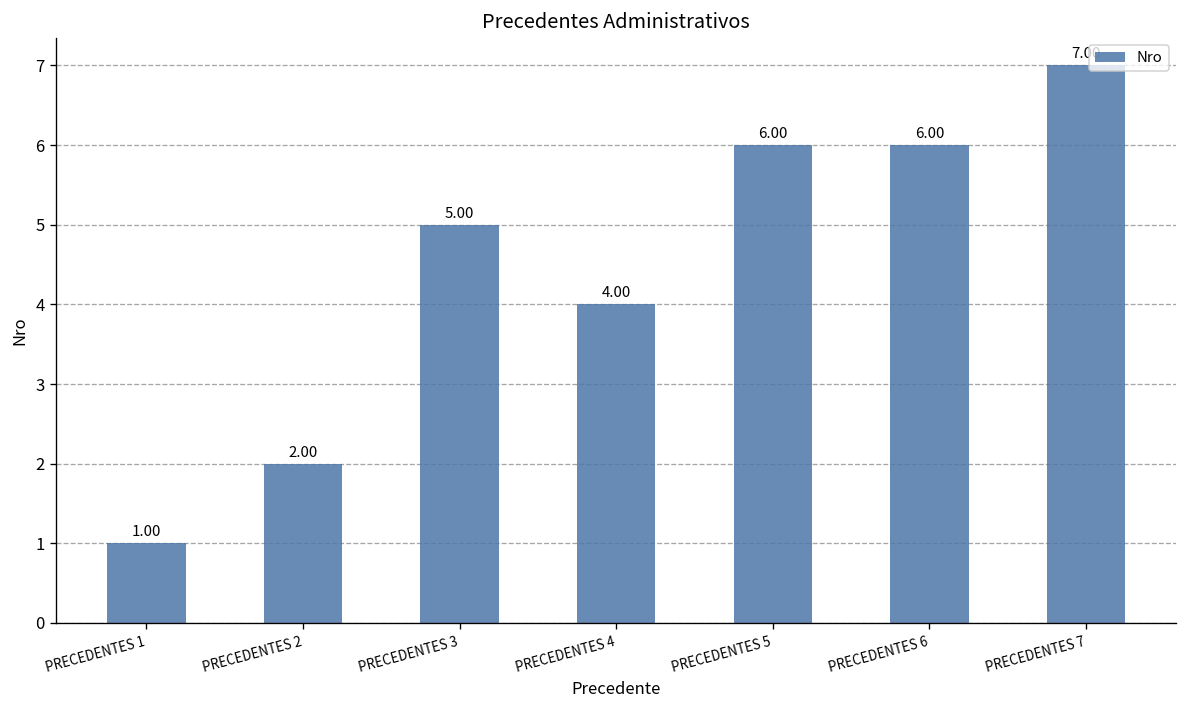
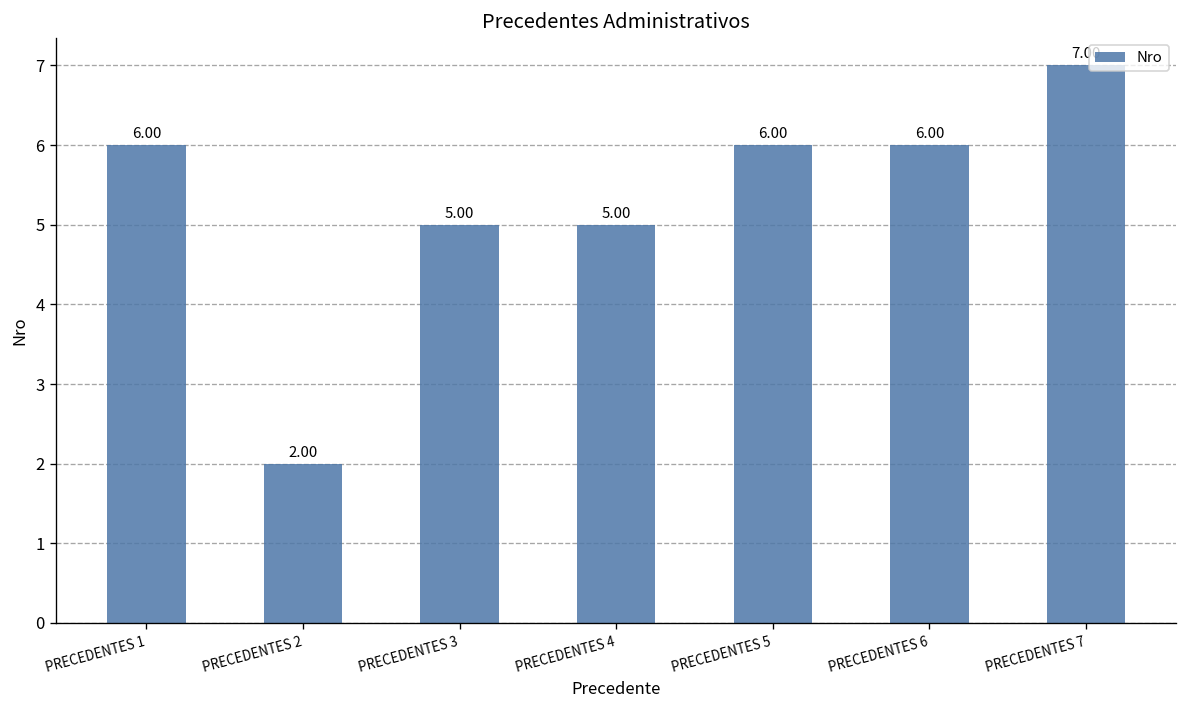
PRECEDENTES 1: 1.00 -> 6.00
PRECEDENTES 4: 4.00 -> 5.00
